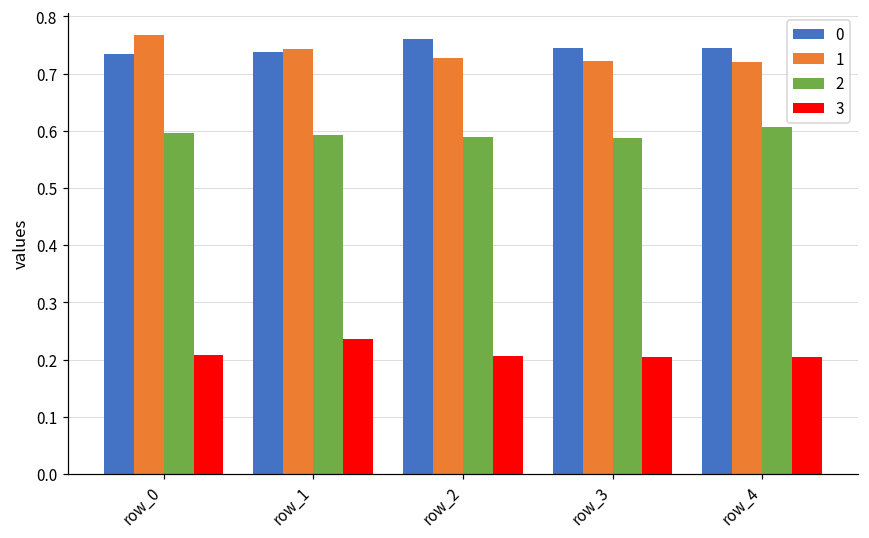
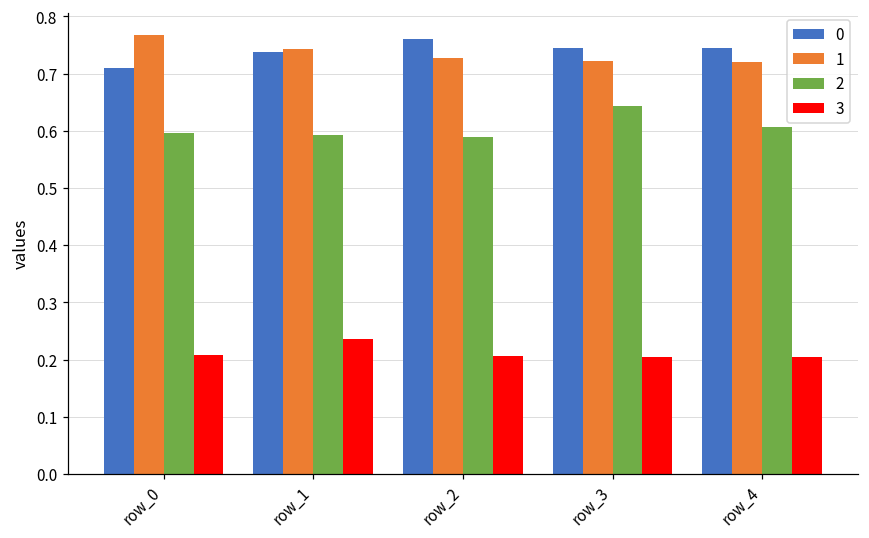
0, row_0: 0.73 -> 0.71
2, row_3: 0.59 -> 0.64
